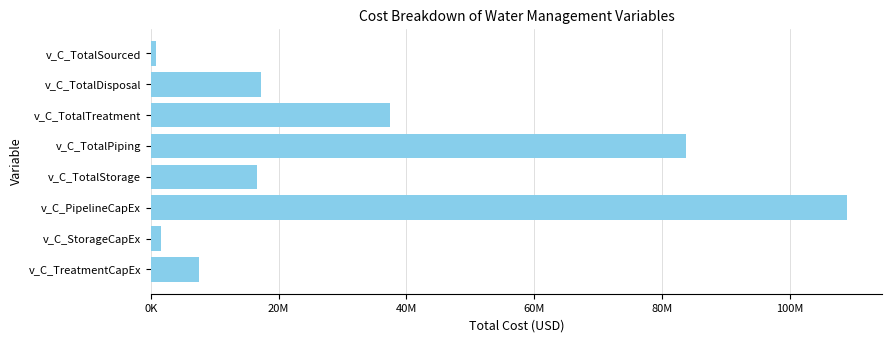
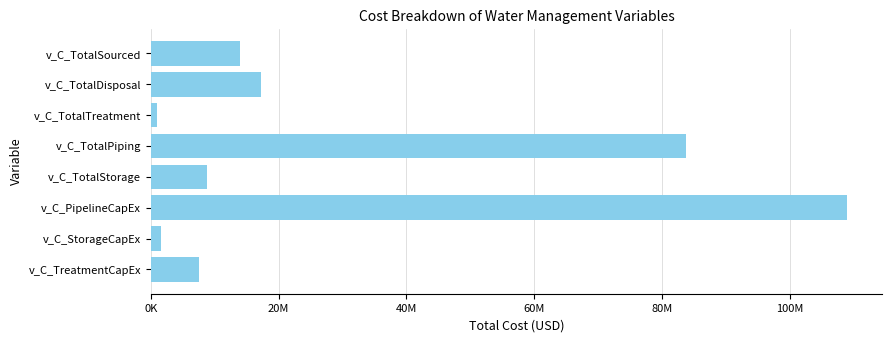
v_C_TotalSourced: 1000000 -> 14000000
v_C_TotalTreatment: 38000000 -> 1000000
v_C_TotalStorage: 17000000 -> 9000000
